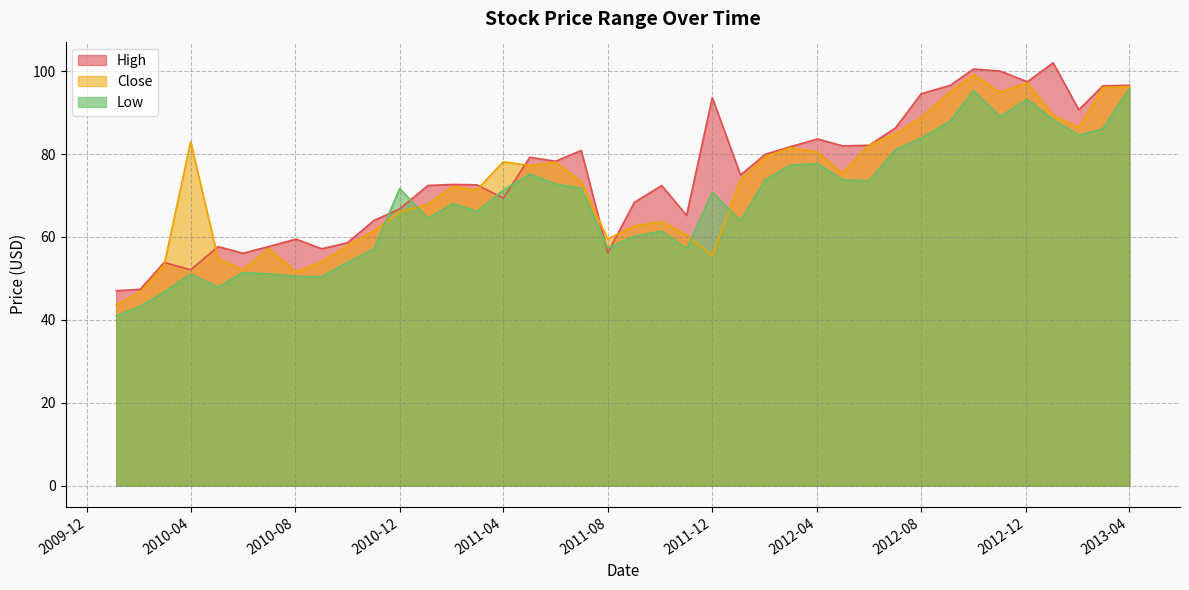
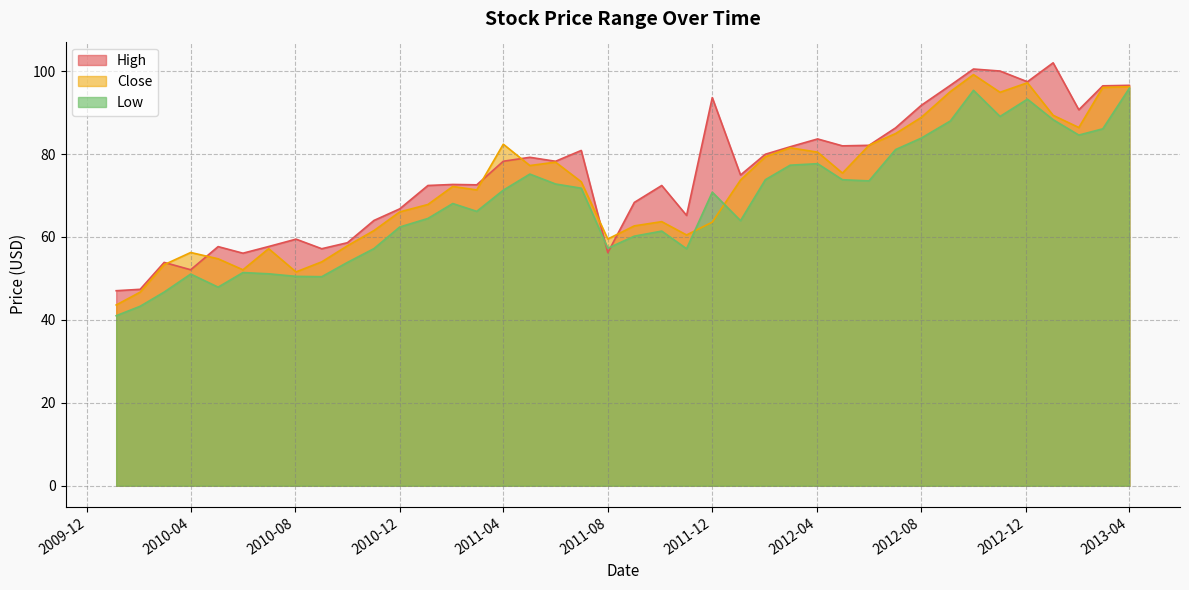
Close, 2010-04: 83 -> 56
Low, 2010-12: 72 -> 62
High, 2011-04: 69 -> 78
Close, 2011-04: 78 -> 82
Close, 2011-12: 56 -> 64
High, 2012-08: 95 -> 92
